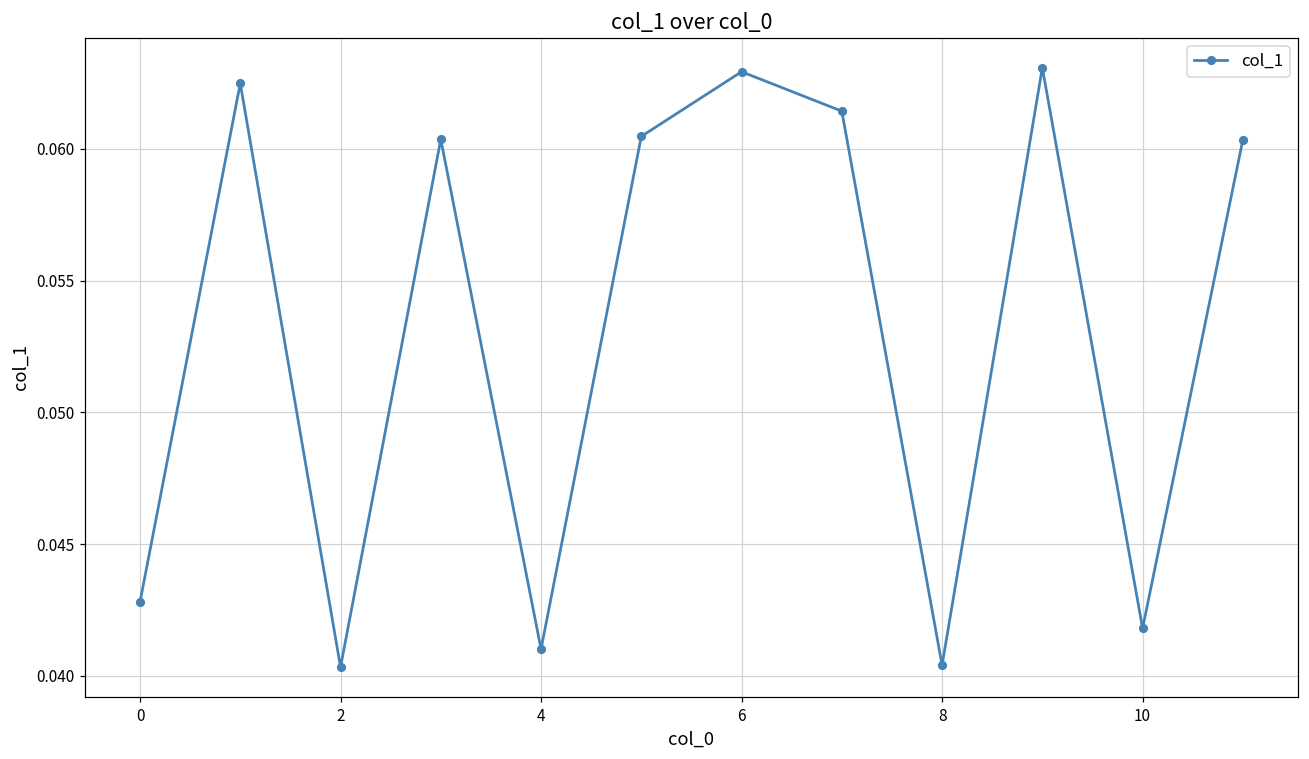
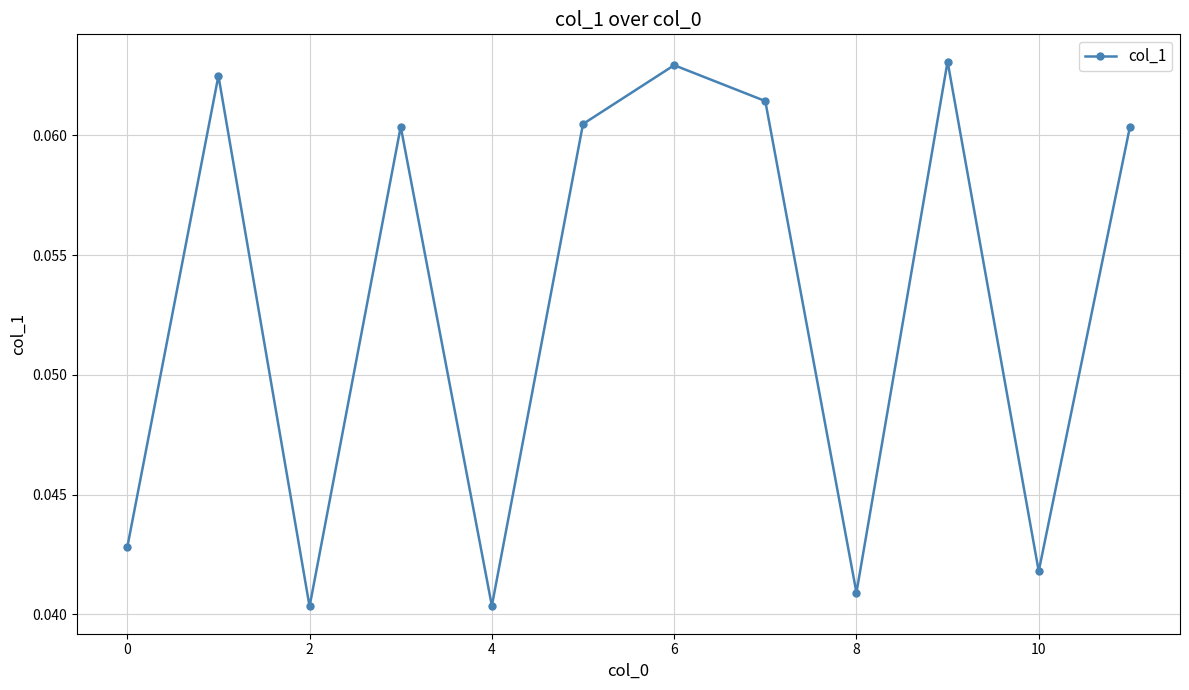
4: 0.0410 -> 0.0404
8: 0.0404 -> 0.0409
